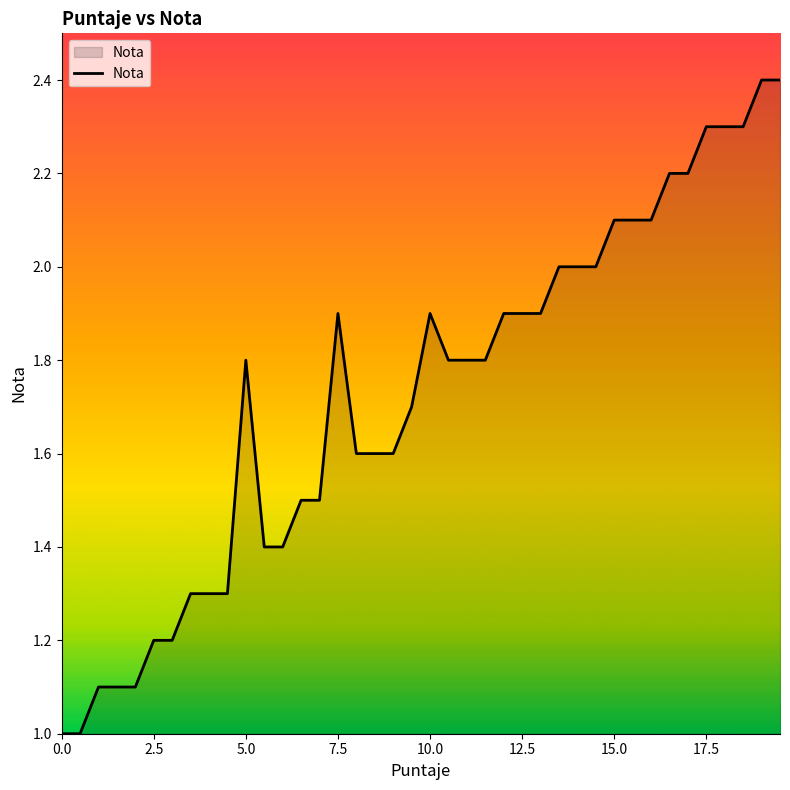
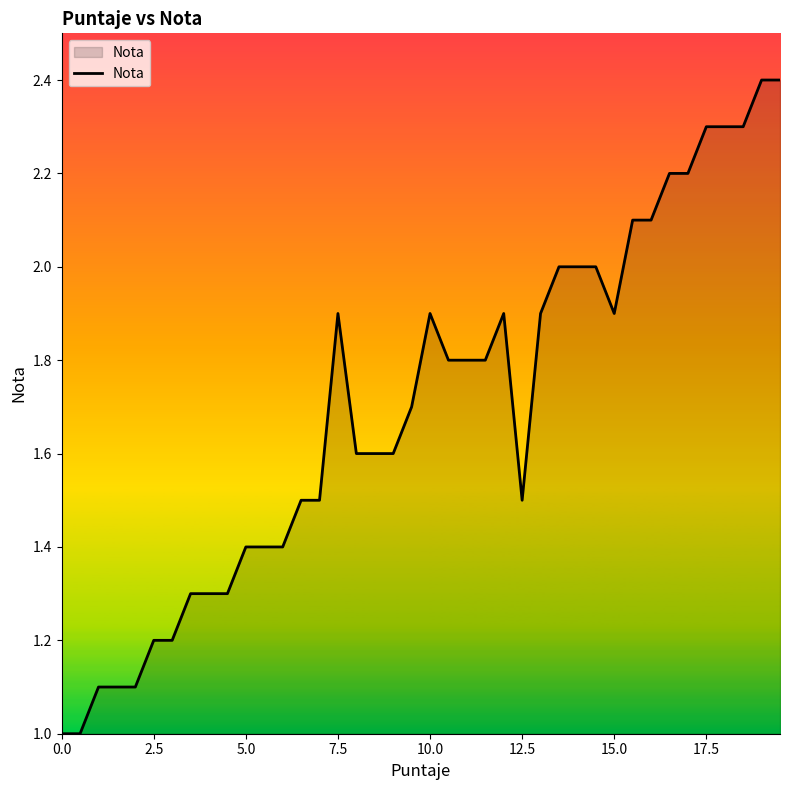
5.0: 1.8 -> 1.4
12.5: 1.9 -> 1.5
15.0: 2.1 -> 1.9
